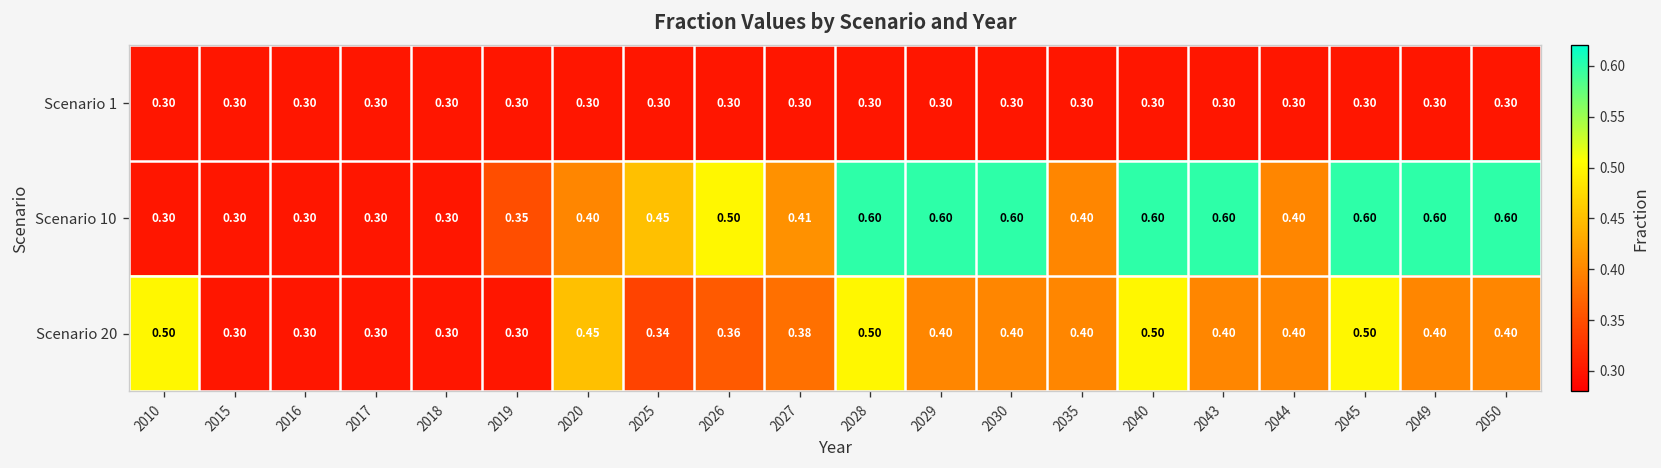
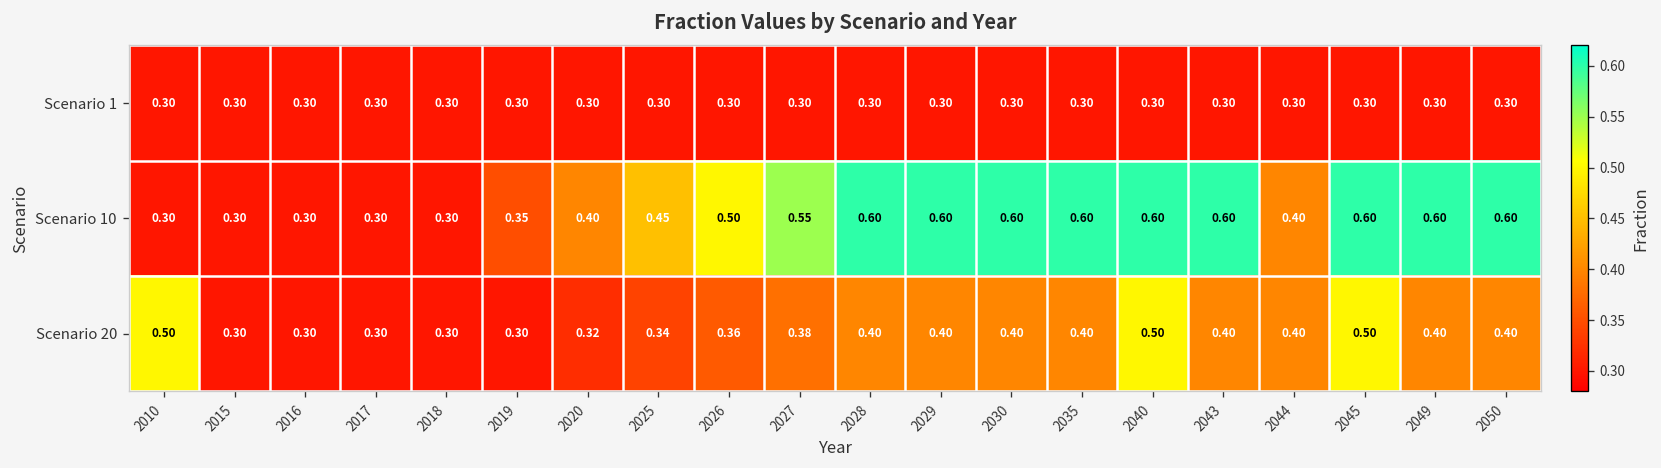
Scenario 10, 2027: 0.41 -> 0.55
Scenario 10, 2035: 0.40 -> 0.60
Scenario 20, 2020: 0.45 -> 0.32
Scenario 20, 2028: 0.50 -> 0.40
